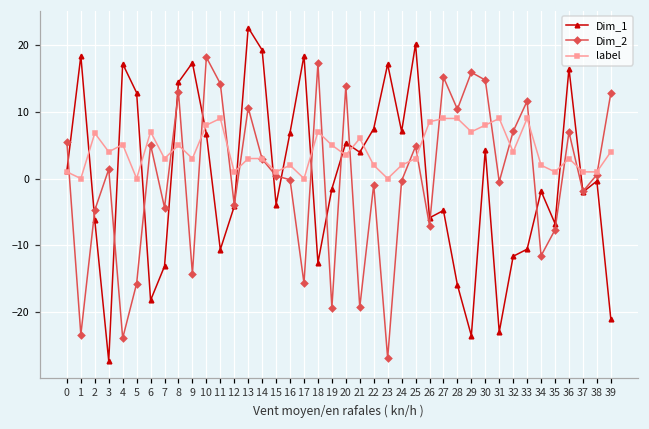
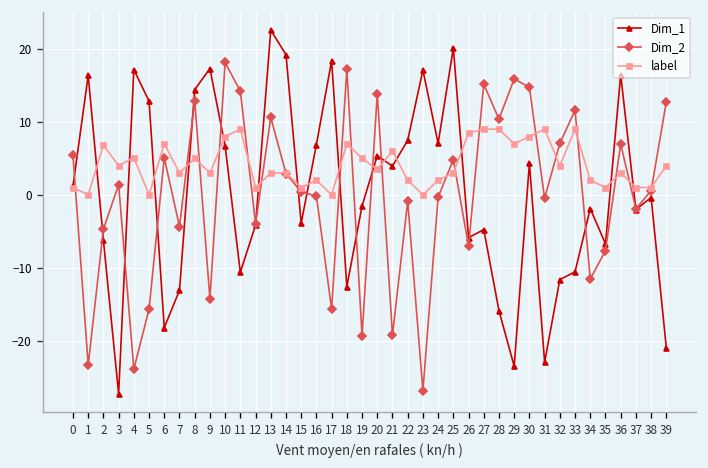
Dim_1, 1: 18 -> 16
